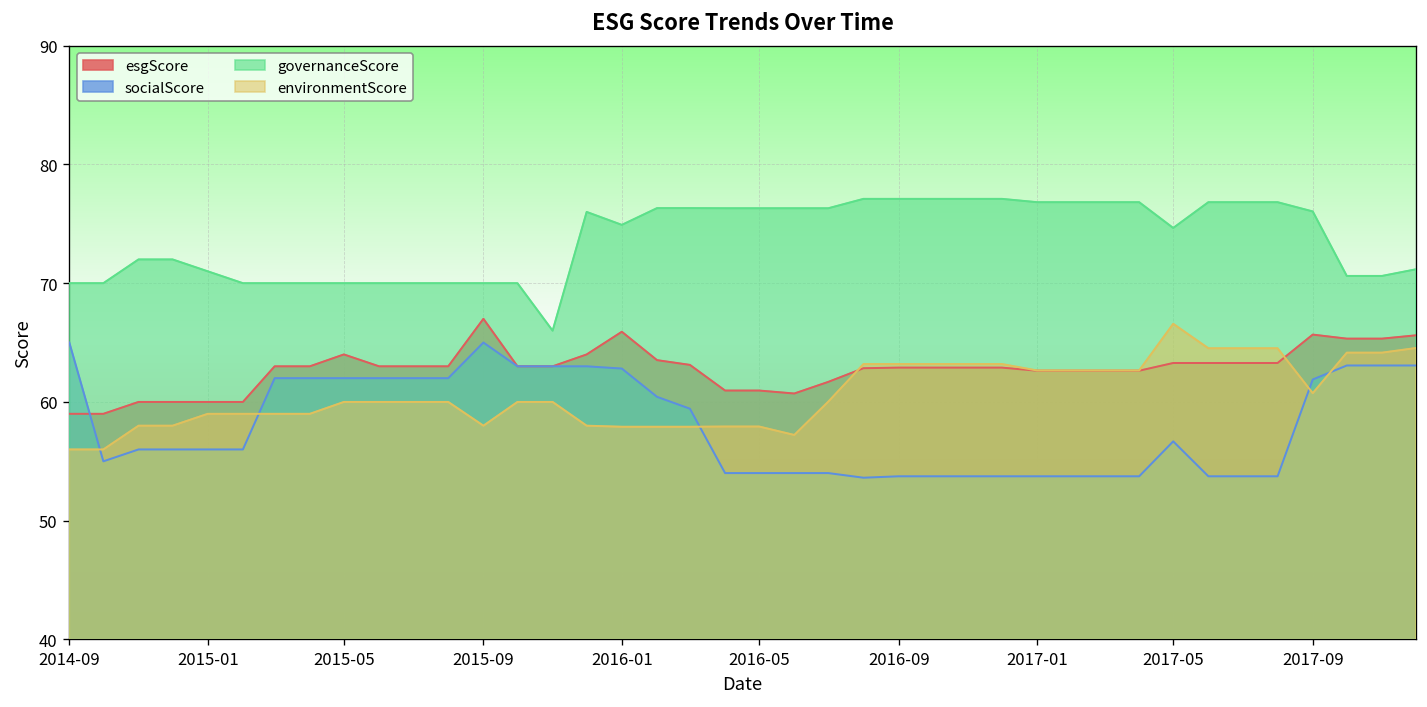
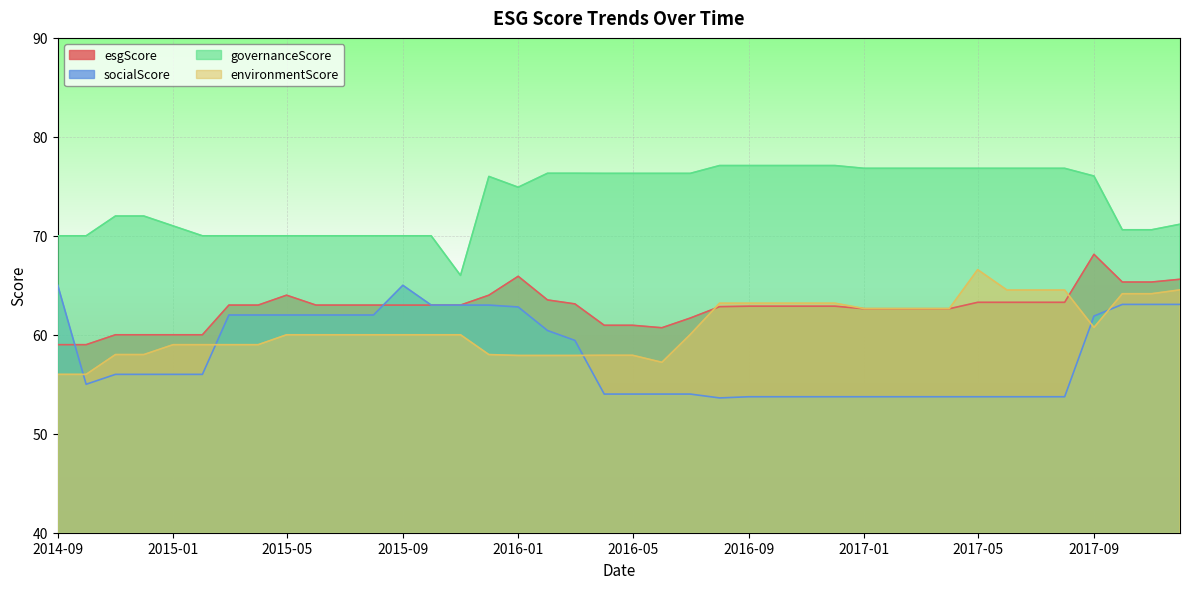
esgScore, 2015-09: 67 -> 63
environmentScore, 2015-09: 58 -> 60
socialScore, 2017-05: 57 -> 54
governanceScore, 2017-05: 75 -> 77
esgScore, 2017-09: 66 -> 68
